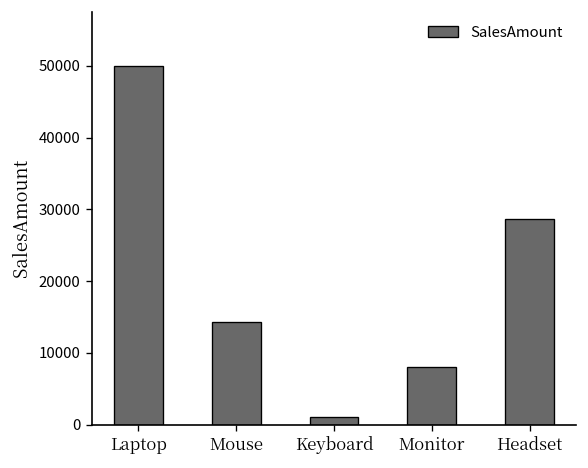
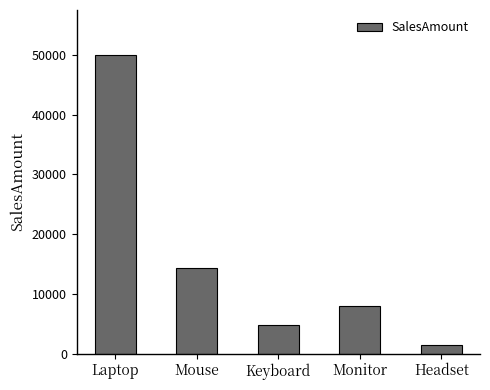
Keyboard: 1000 -> 5000
Headset: 29000 -> 2000
